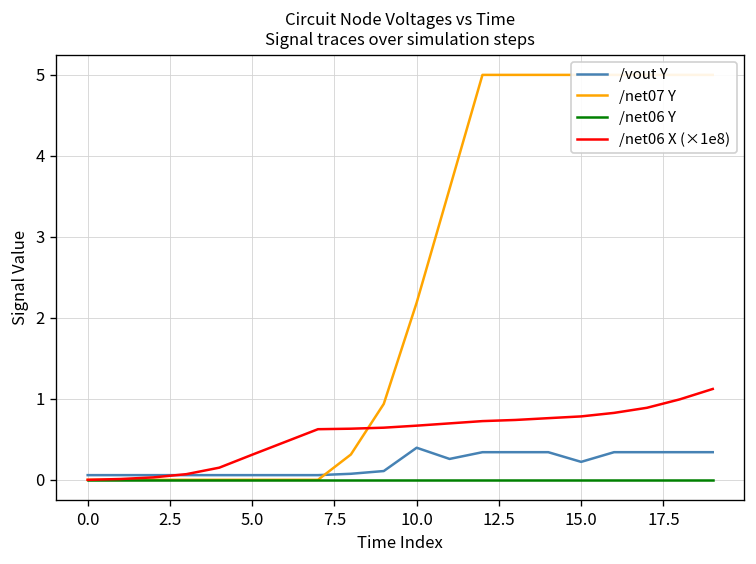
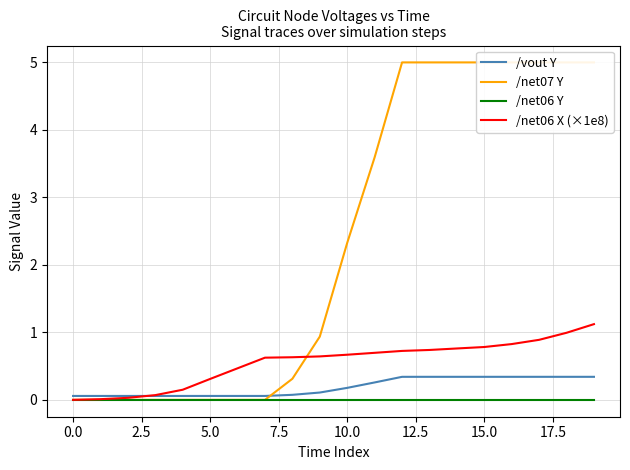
/vout Y, 10.0: 0.4 -> 0.2
/net07 Y, 10.0: 2.2 -> 2.3
/vout Y, 15.0: 0.2 -> 0.3
